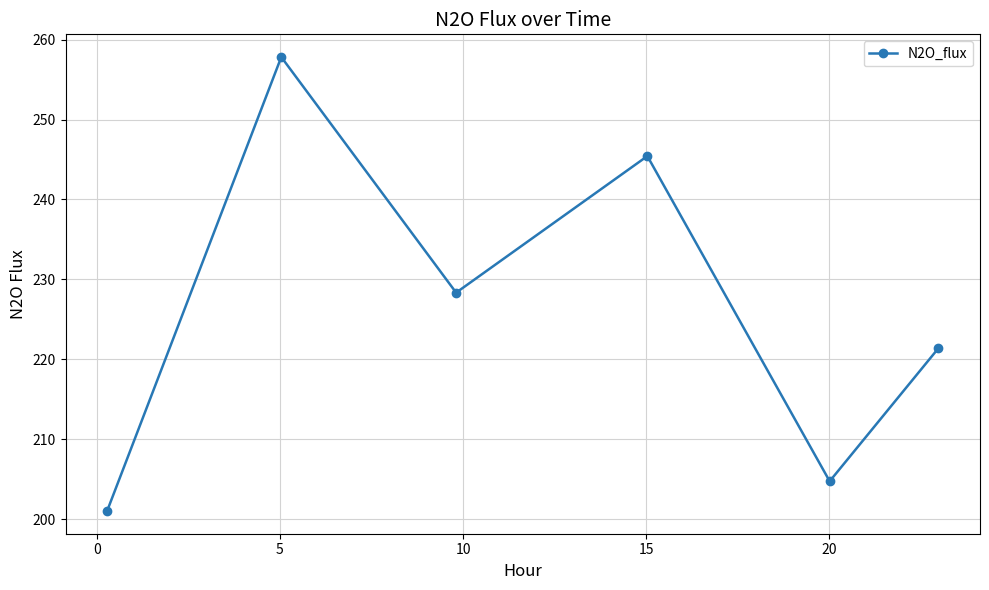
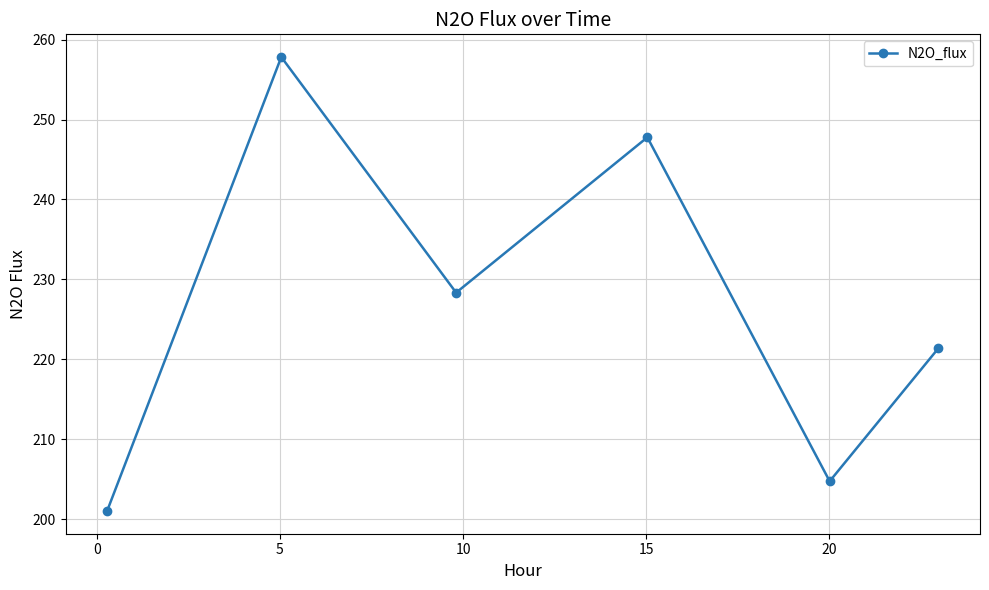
15: 245 -> 248
